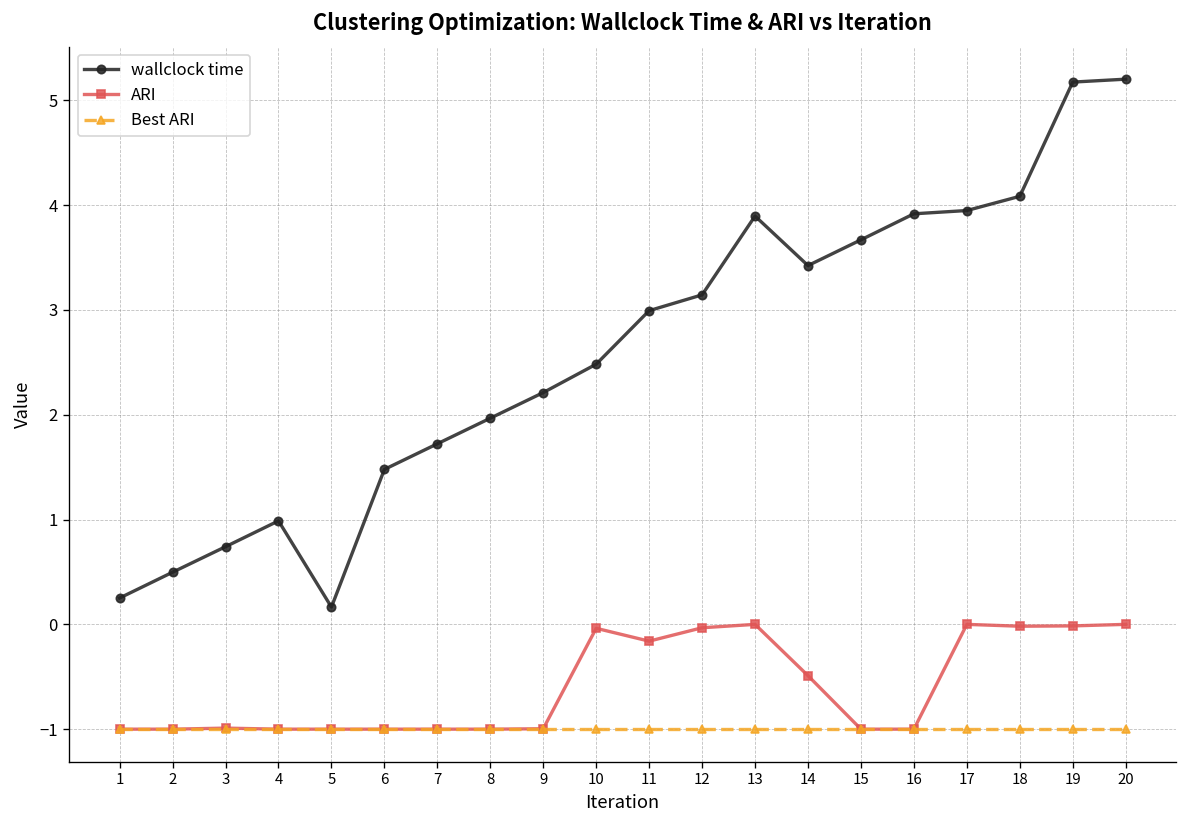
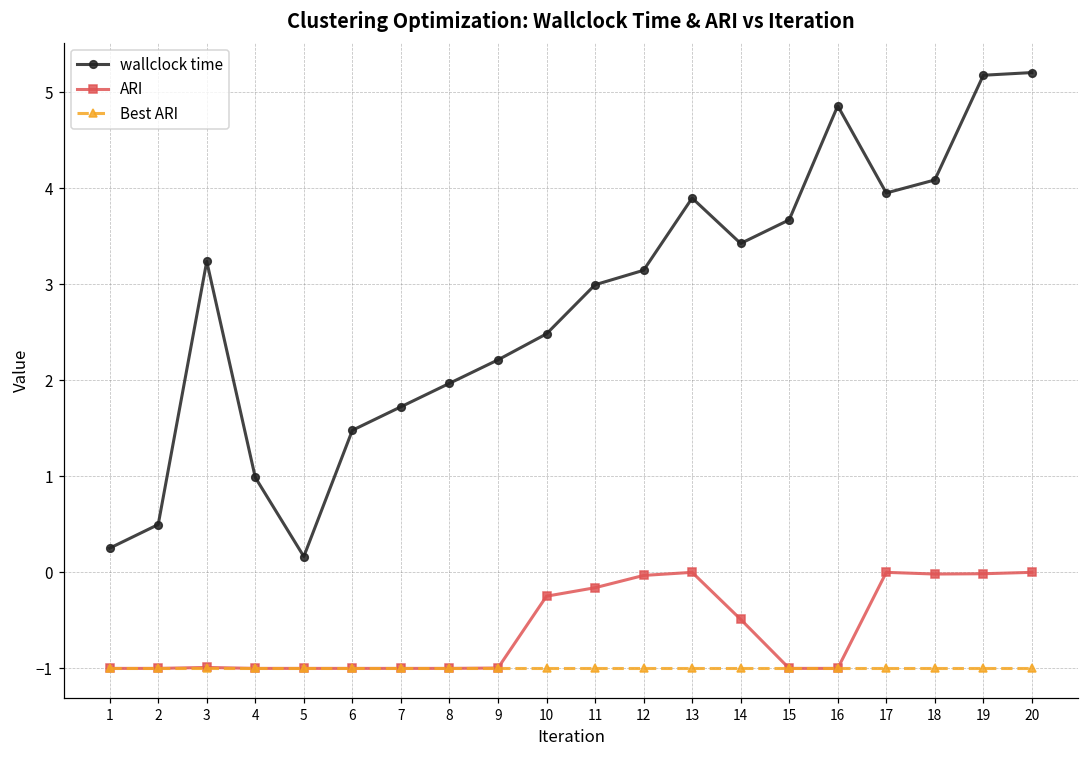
wallclock time, 3: 0.7 -> 3.2
ARI, 10: 0.0 -> -0.2
wallclock time, 16: 3.9 -> 4.9
